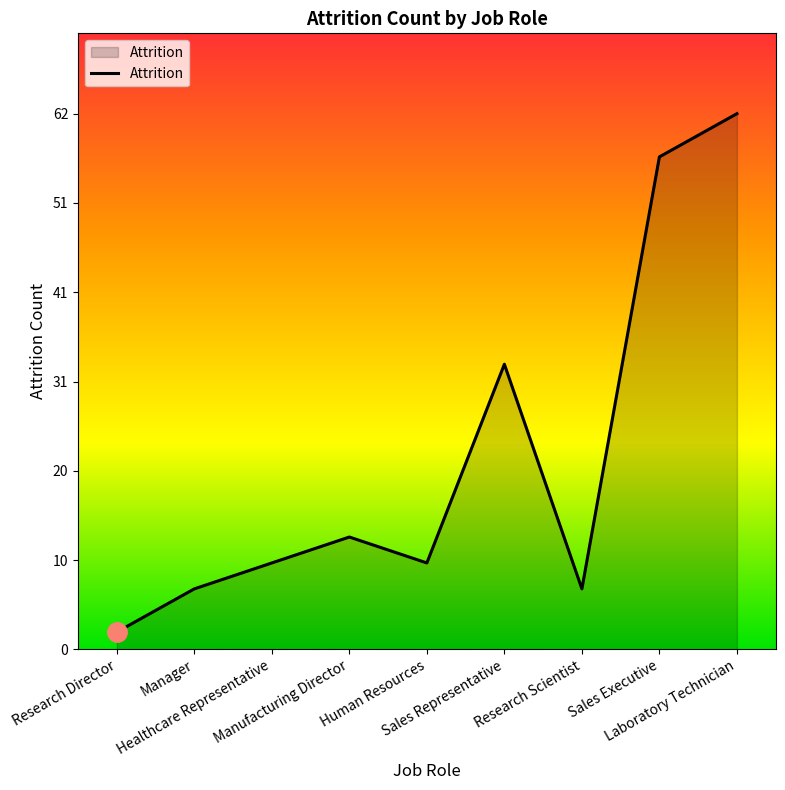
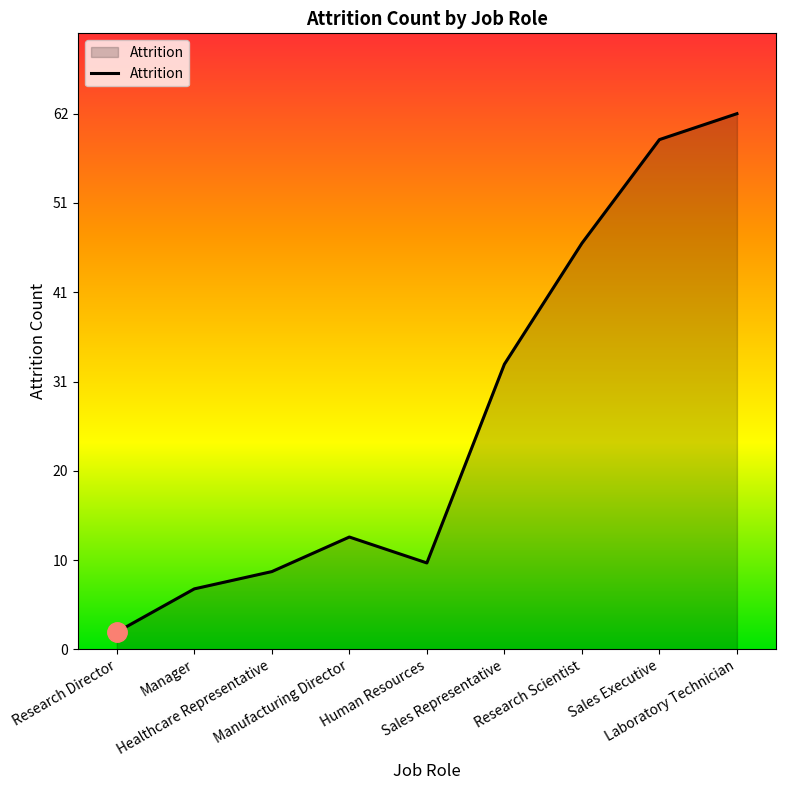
Attrition, Healthcare Representative: 10 -> 9
Attrition, Research Scientist: 7 -> 47
Attrition, Sales Executive: 57 -> 59
